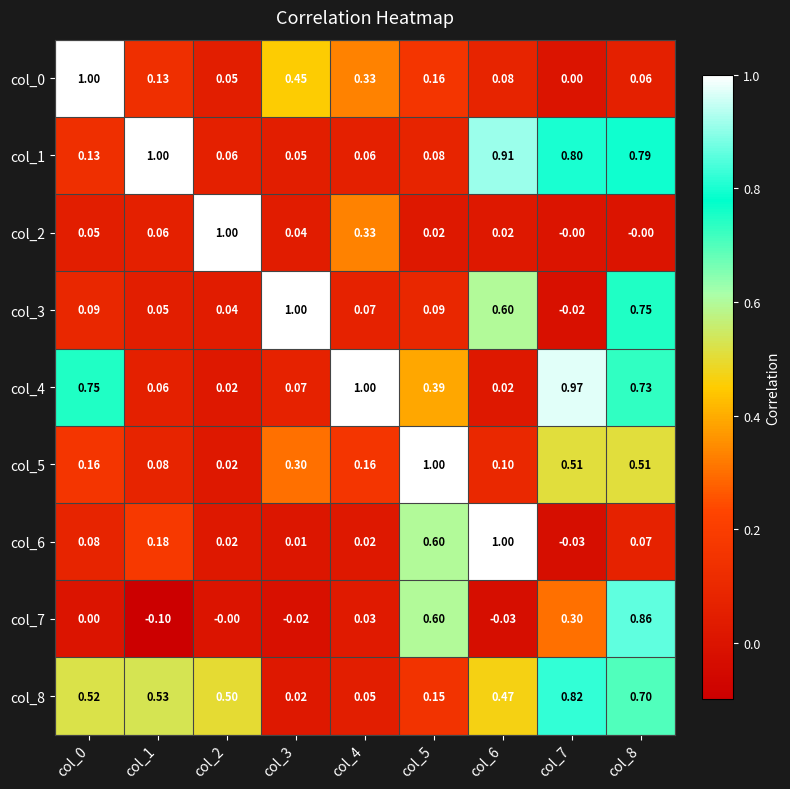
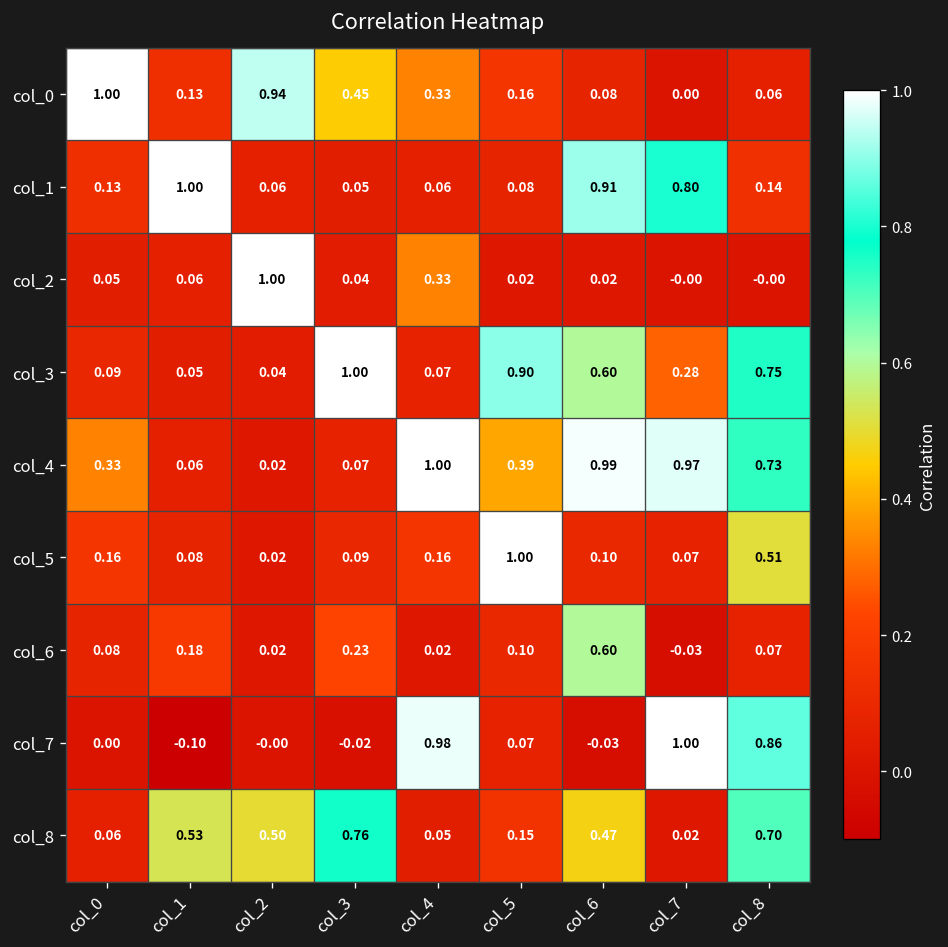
col_0, col_2: 0.05 -> 0.94
col_1, col_8: 0.79 -> 0.14
col_3, col_5: 0.09 -> 0.90
col_3, col_7: -0.02 -> 0.28
col_4, col_0: 0.75 -> 0.33
col_4, col_6: 0.02 -> 0.99
col_5, col_3: 0.30 -> 0.09
col_5, col_7: 0.51 -> 0.07
col_6, col_3: 0.01 -> 0.23
col_6, col_5: 0.60 -> 0.10
col_6, col_6: 1.00 -> 0.60
col_7, col_4: 0.03 -> 0.98
col_7, col_5: 0.60 -> 0.07
col_7, col_7: 0.30 -> 1.00
col_8, col_0: 0.52 -> 0.06
col_8, col_3: 0.02 -> 0.76
col_8, col_7: 0.82 -> 0.02
